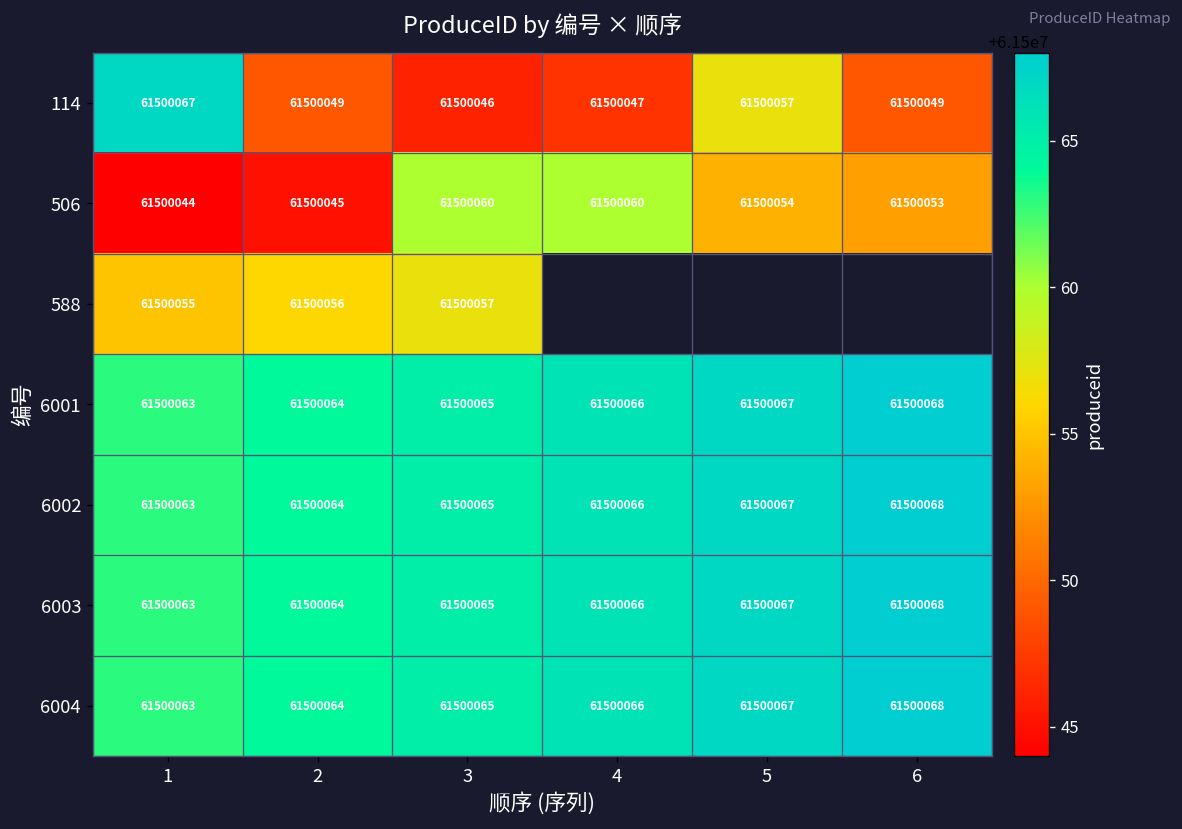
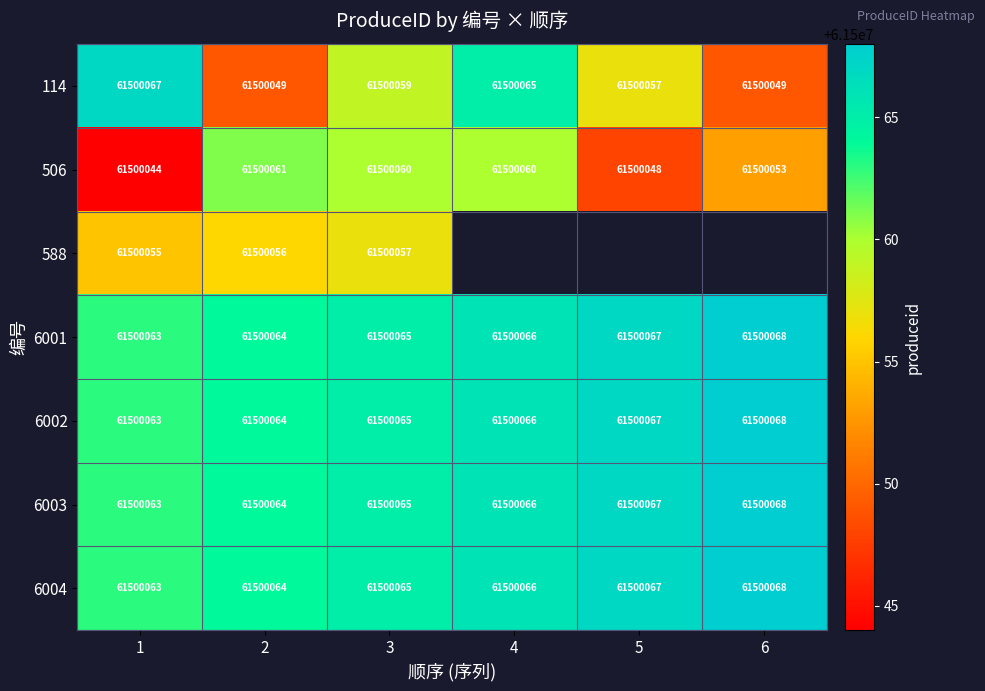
114, 3: 61500046 -> 61500059
114, 4: 61500047 -> 61500065
506, 2: 61500045 -> 61500061
506, 5: 61500054 -> 61500048
